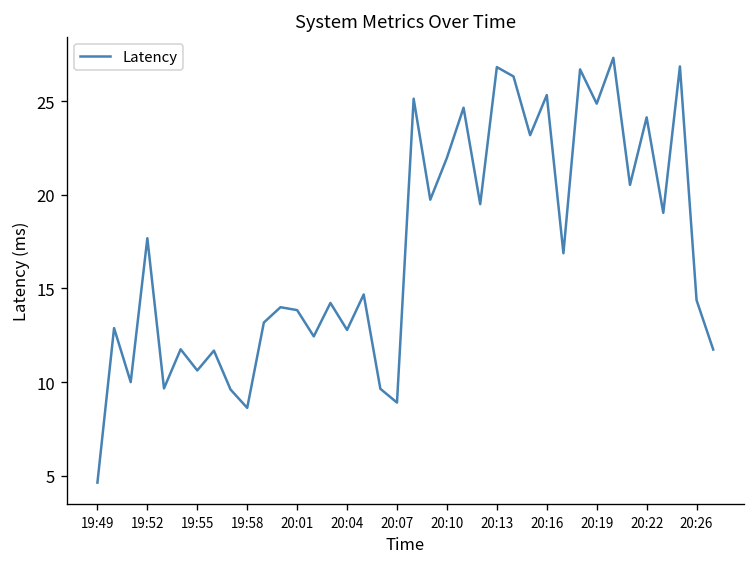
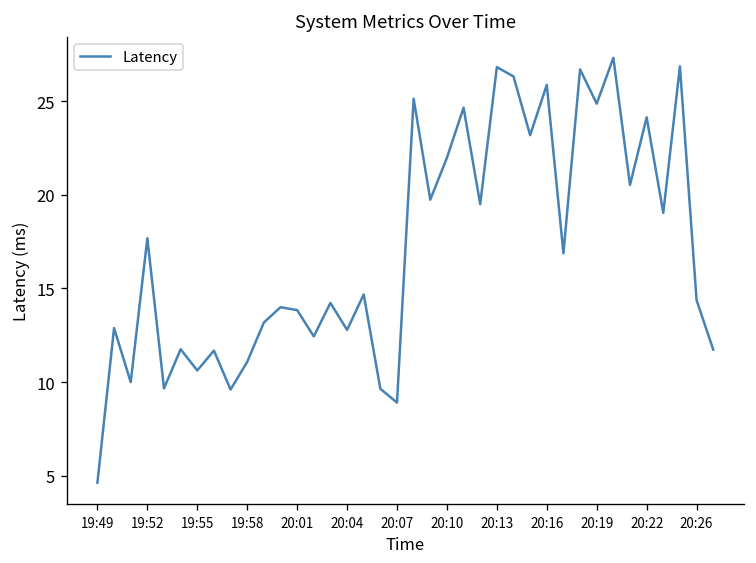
19:58: 8.6 -> 11.1
20:16: 25.3 -> 25.9
